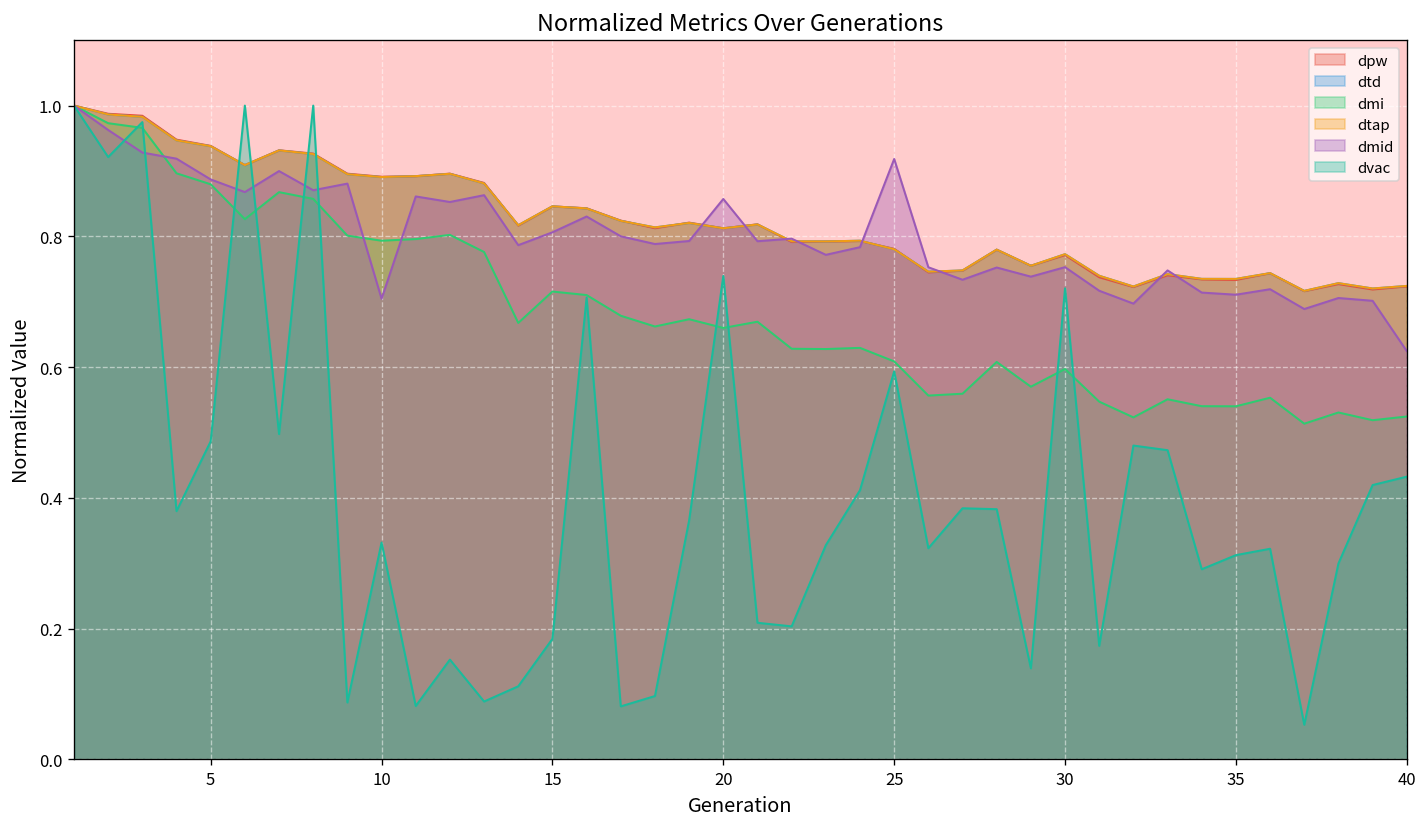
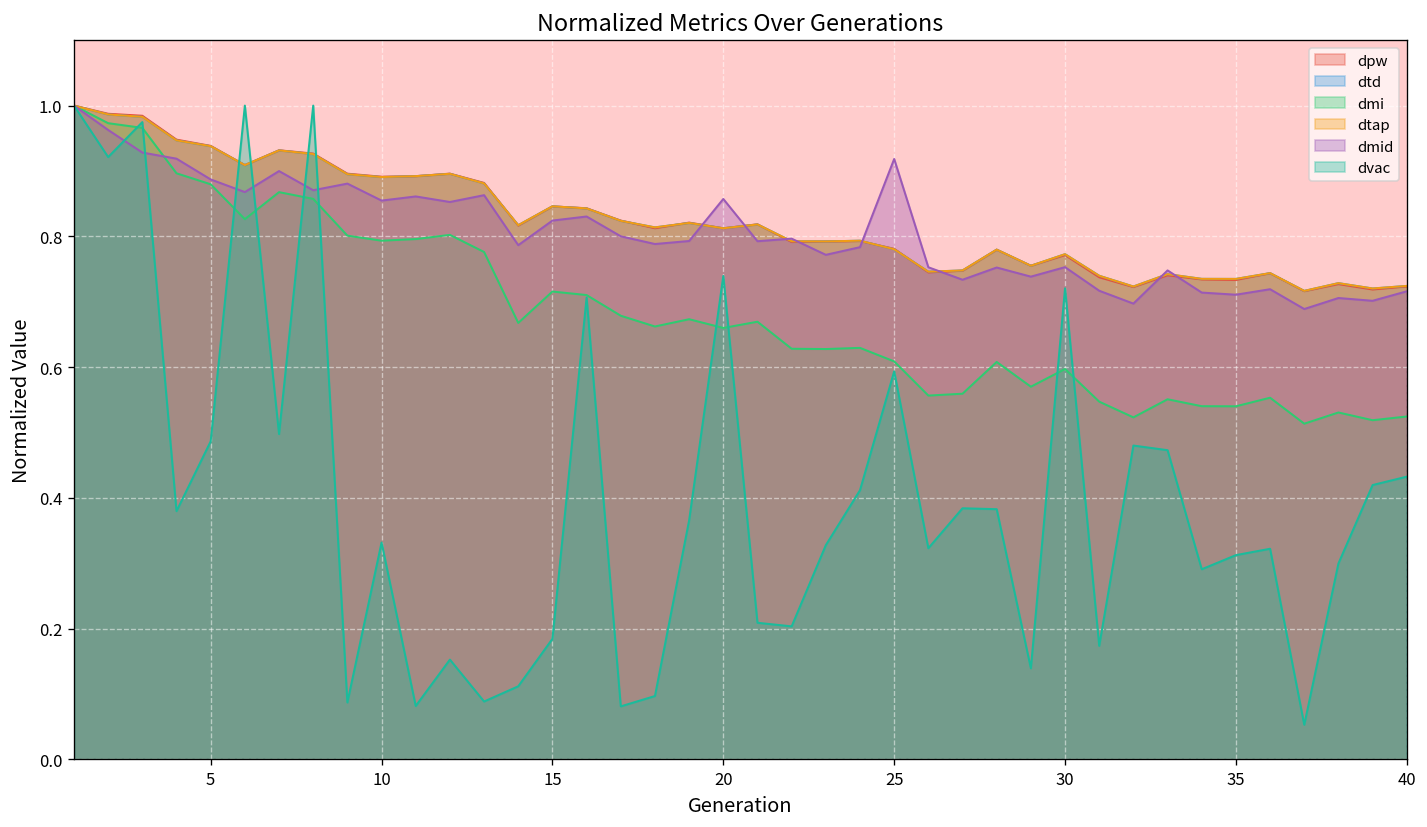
dmid, 10: 0.70 -> 0.85
dmid, 15: 0.81 -> 0.82
dmid, 40: 0.62 -> 0.72
